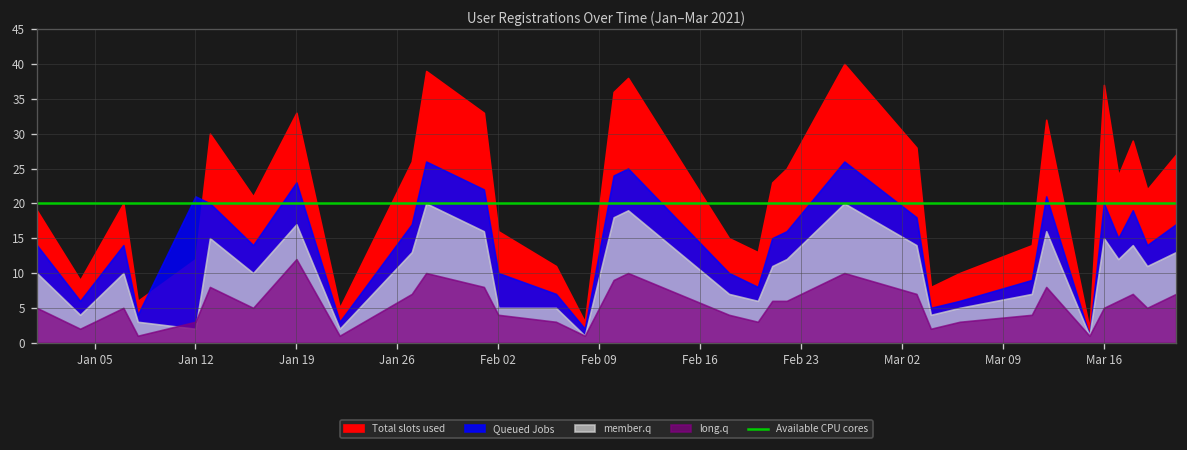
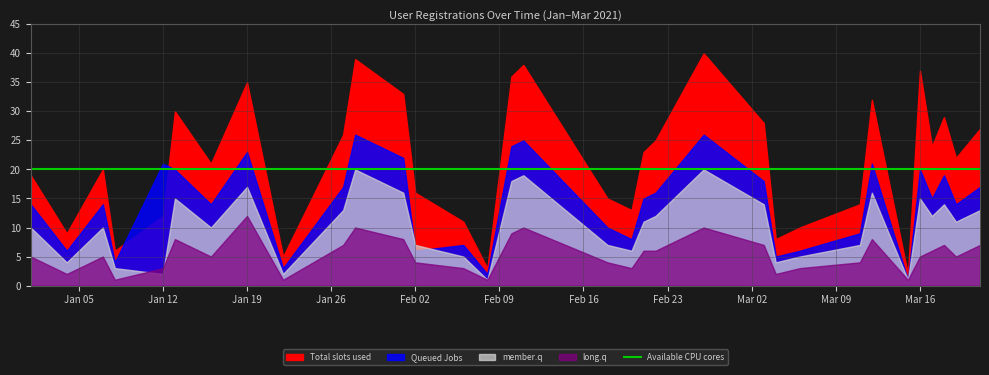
Total slots used, Jan 19: 33 -> 35
Queued Jobs, Feb 02: 10 -> 6
member.q, Feb 02: 5 -> 7
